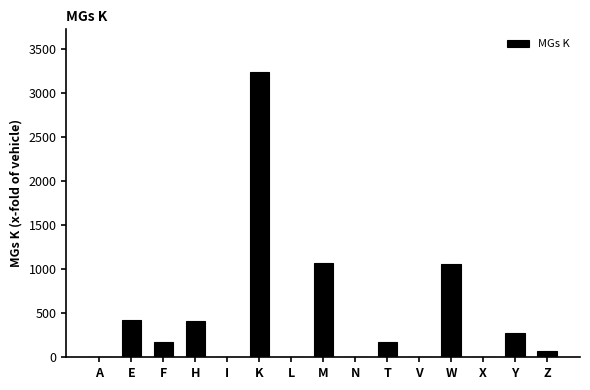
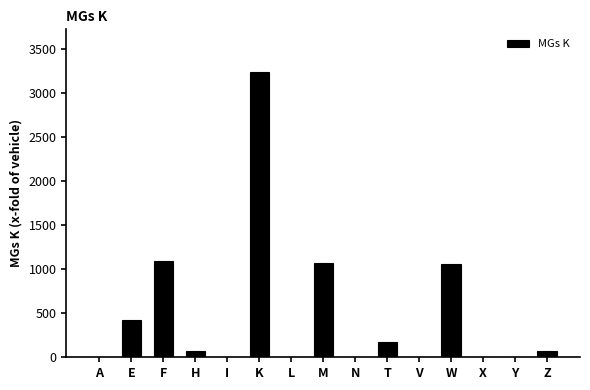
F: 200 -> 1100
H: 400 -> 100
Y: 300 -> 0
